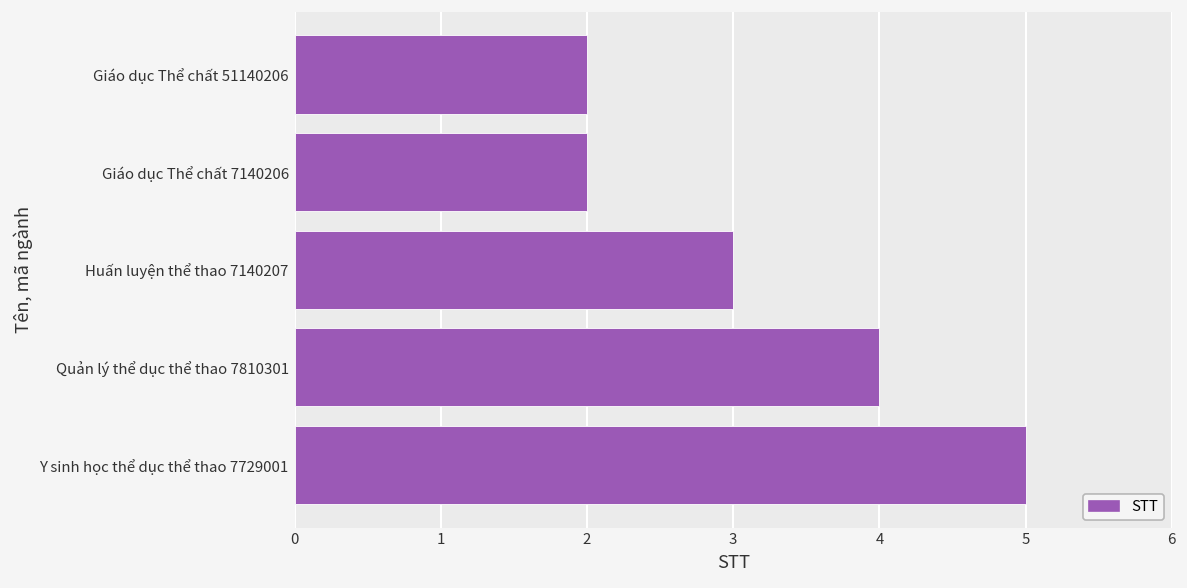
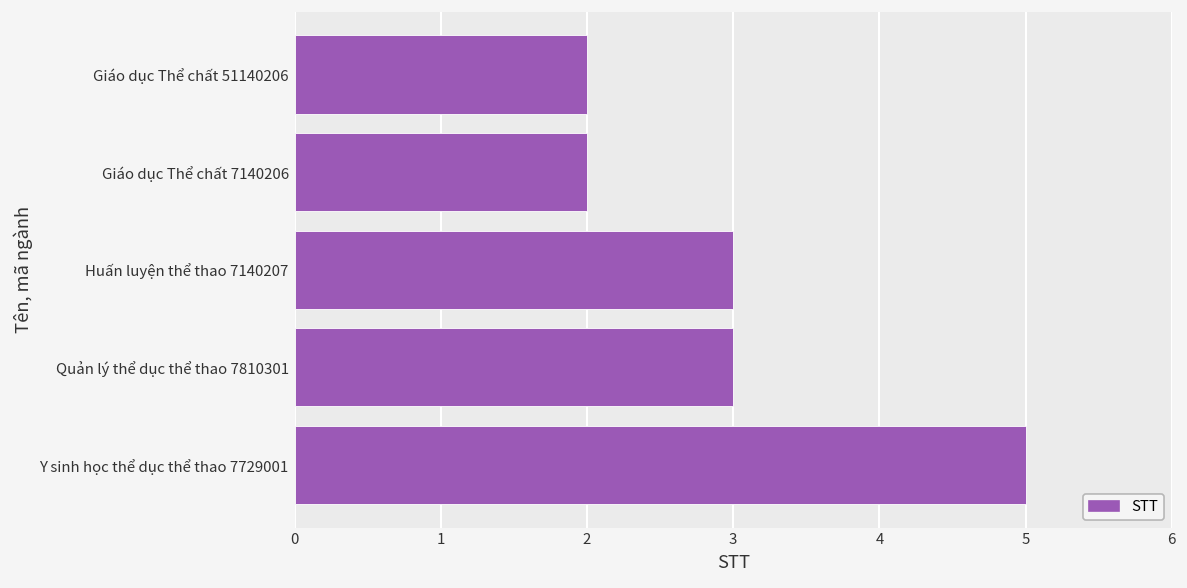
Quản lý thể dục thể thao 7810301: 4 -> 3
